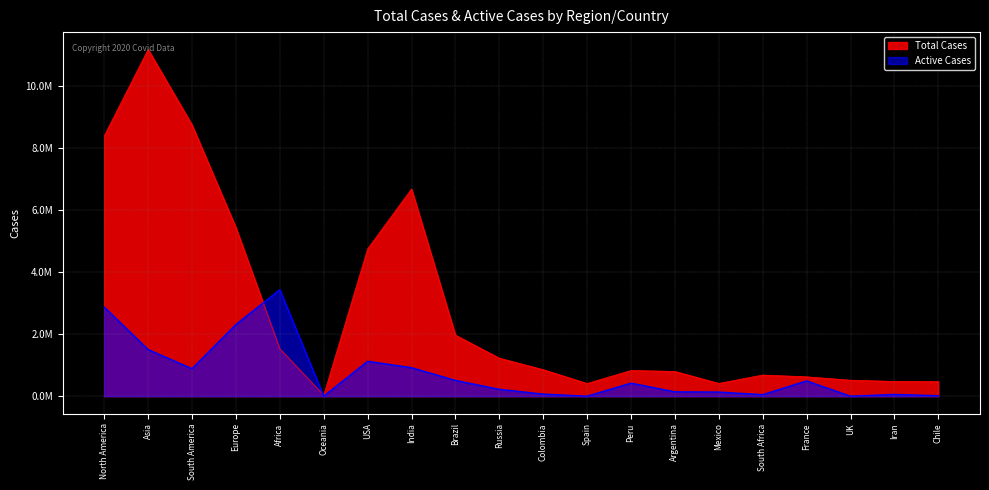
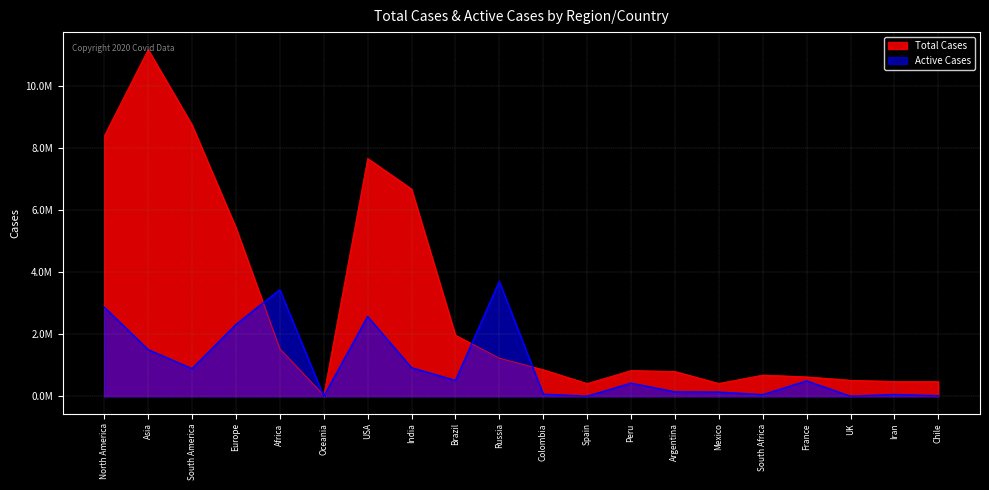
Total Cases, USA: 4800000 -> 7700000
Active Cases, USA: 1100000 -> 2600000
Active Cases, Russia: 200000 -> 3700000
